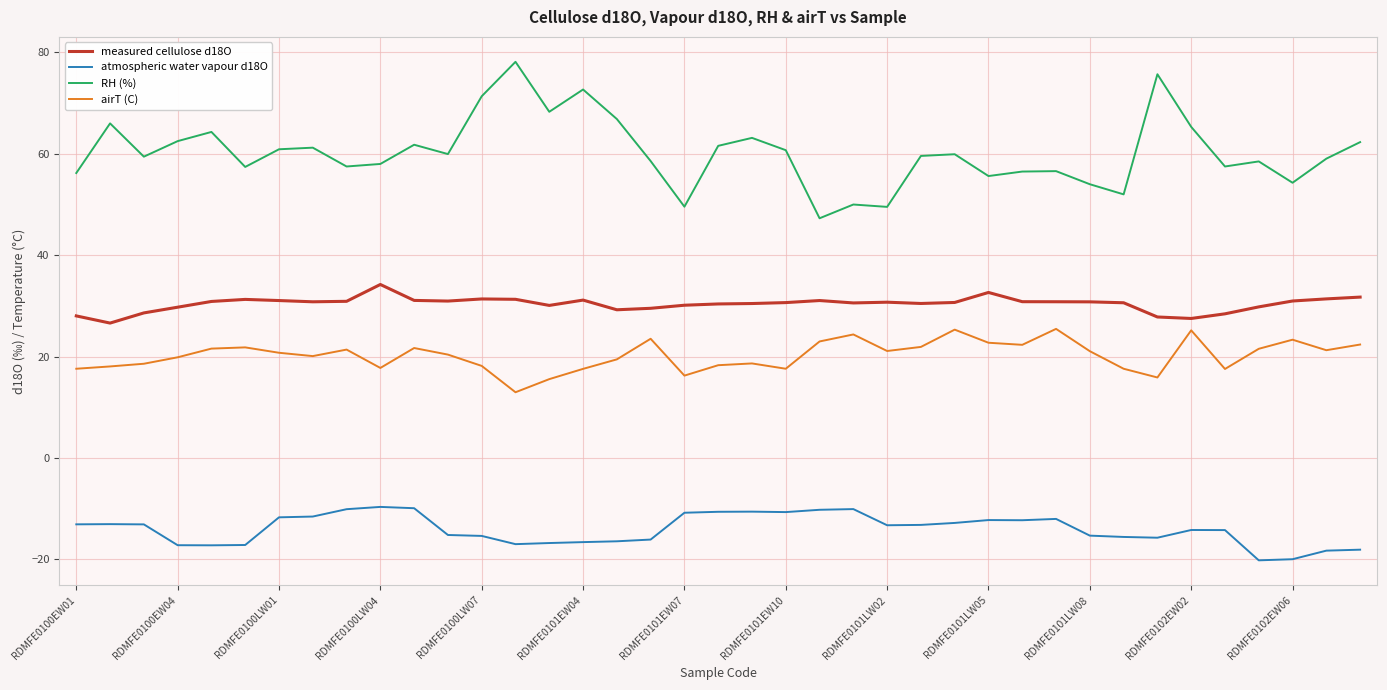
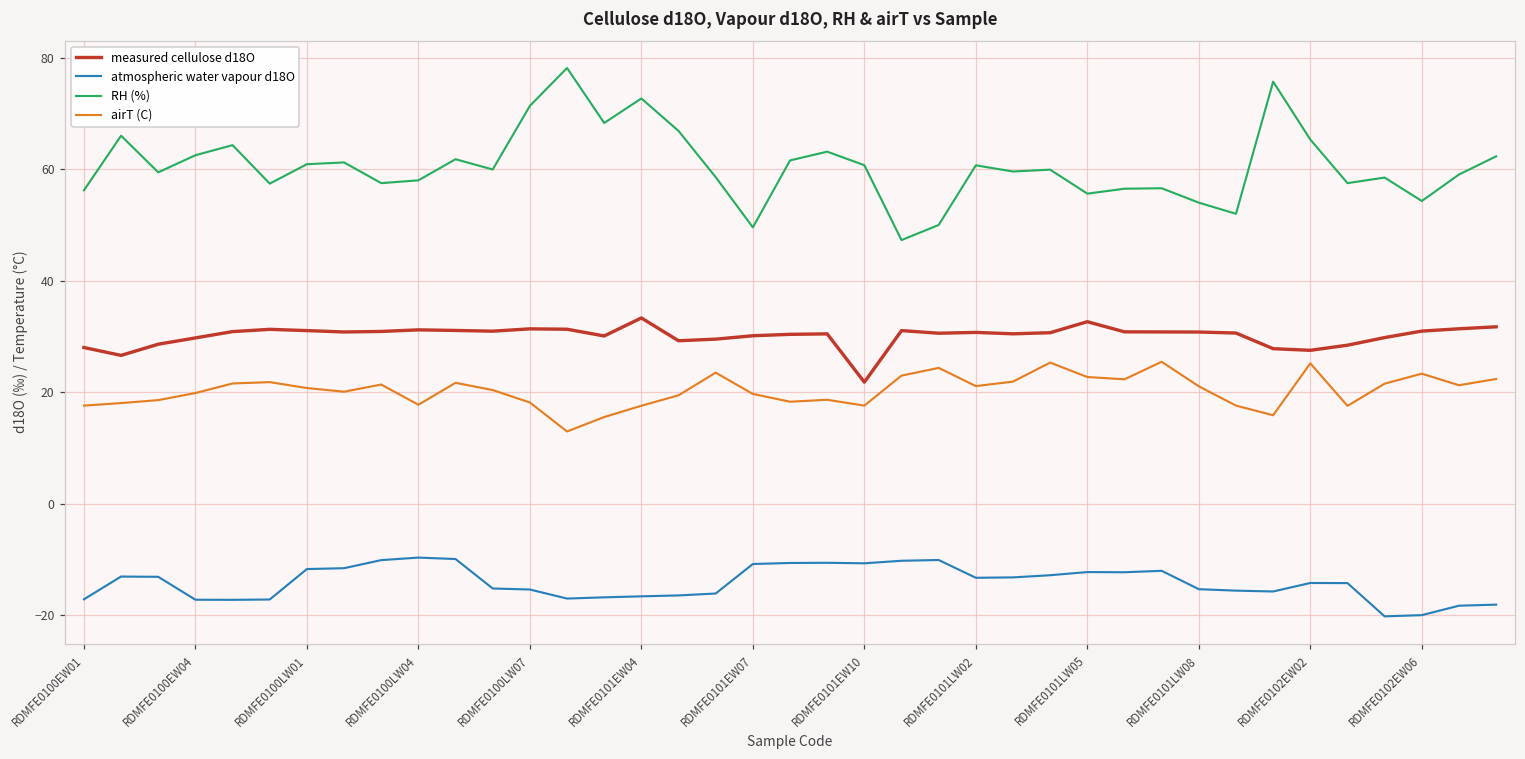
atmospheric water vapour d18O, RDMFE0100EW01: -13 -> -17
measured cellulose d18O, RDMFE0100LW04: 34 -> 31
measured cellulose d18O, RDMFE0101EW04: 31 -> 33
airT (C), RDMFE0101EW07: 16 -> 20
measured cellulose d18O, RDMFE0101EW10: 31 -> 22
RH (%), RDMFE0101LW02: 50 -> 61
